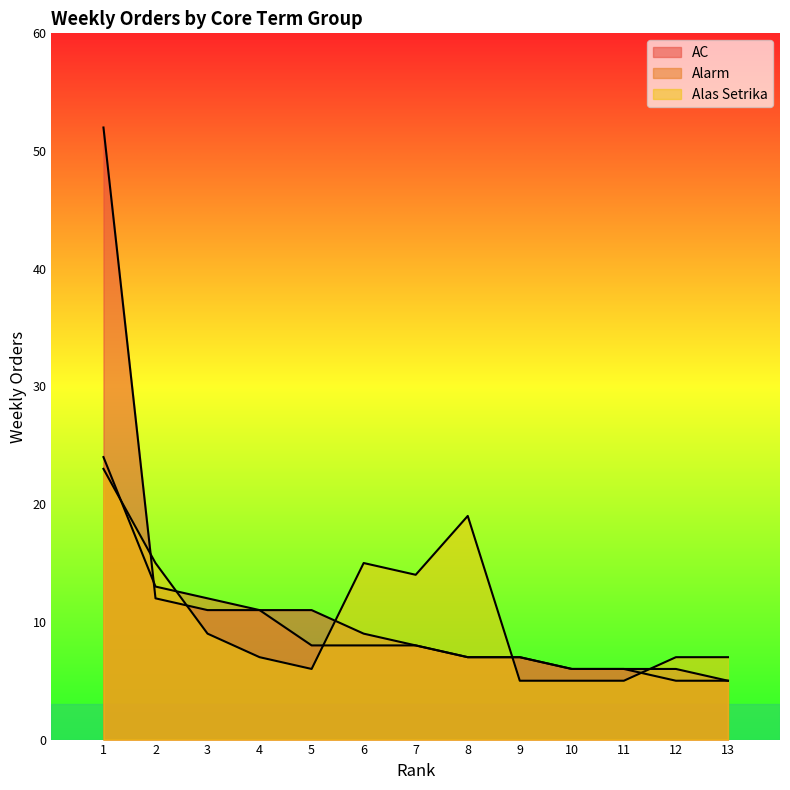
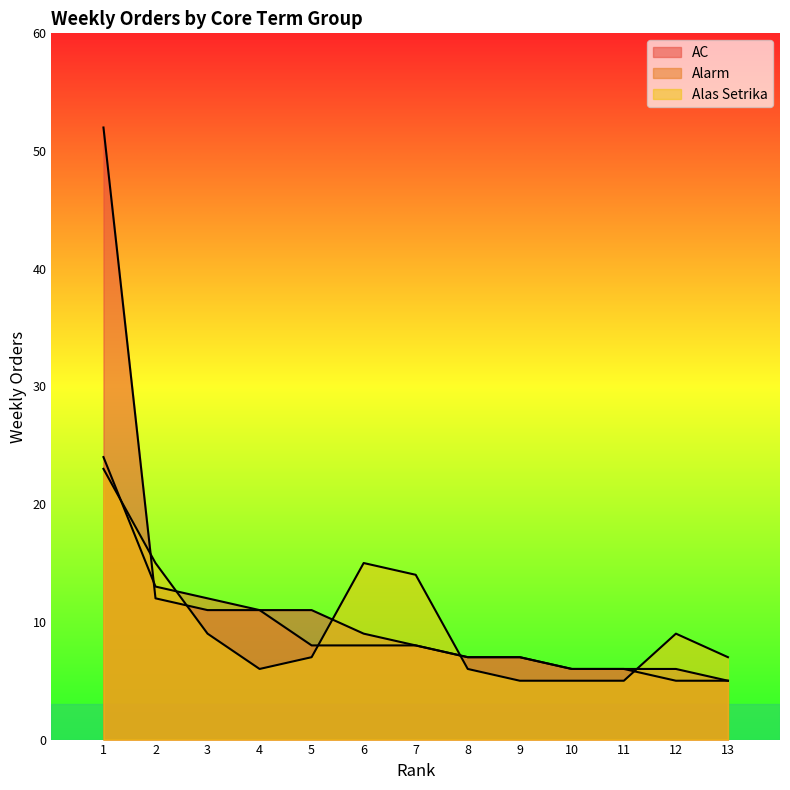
Alas Setrika, 4: 7 -> 6
Alas Setrika, 5: 6 -> 7
Alas Setrika, 8: 19 -> 6
Alas Setrika, 12: 7 -> 9
